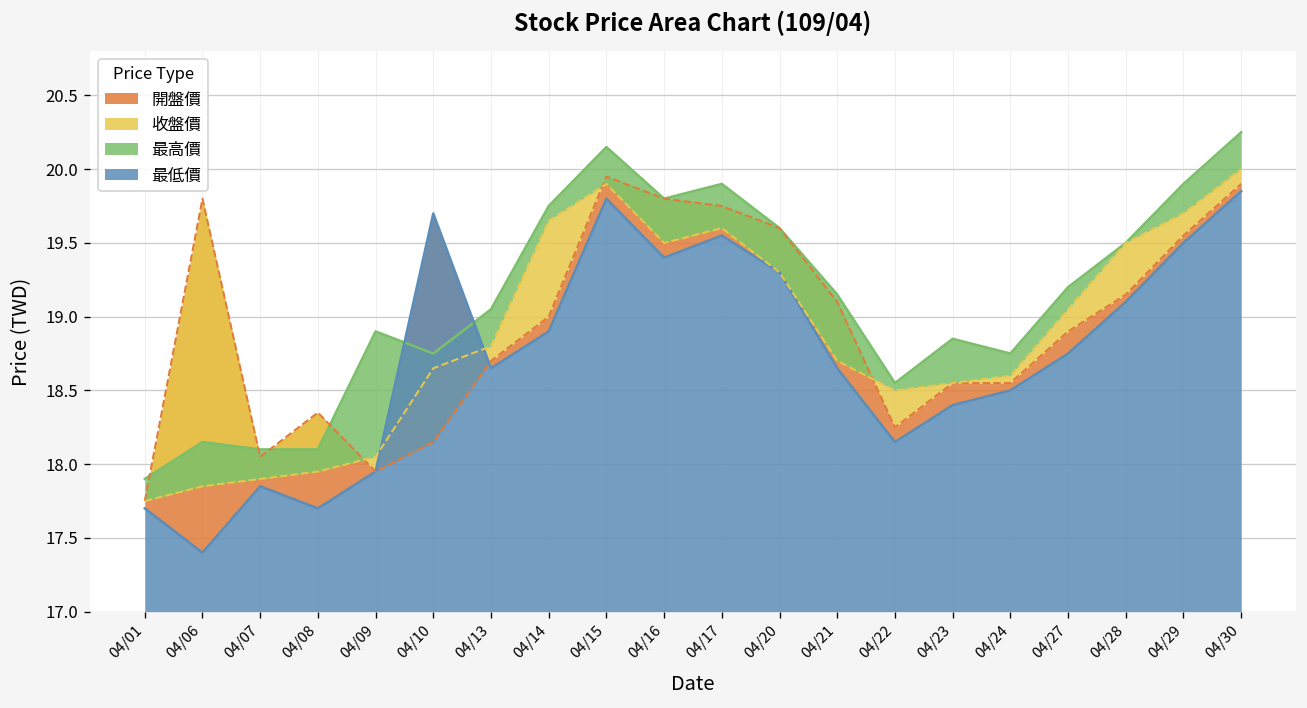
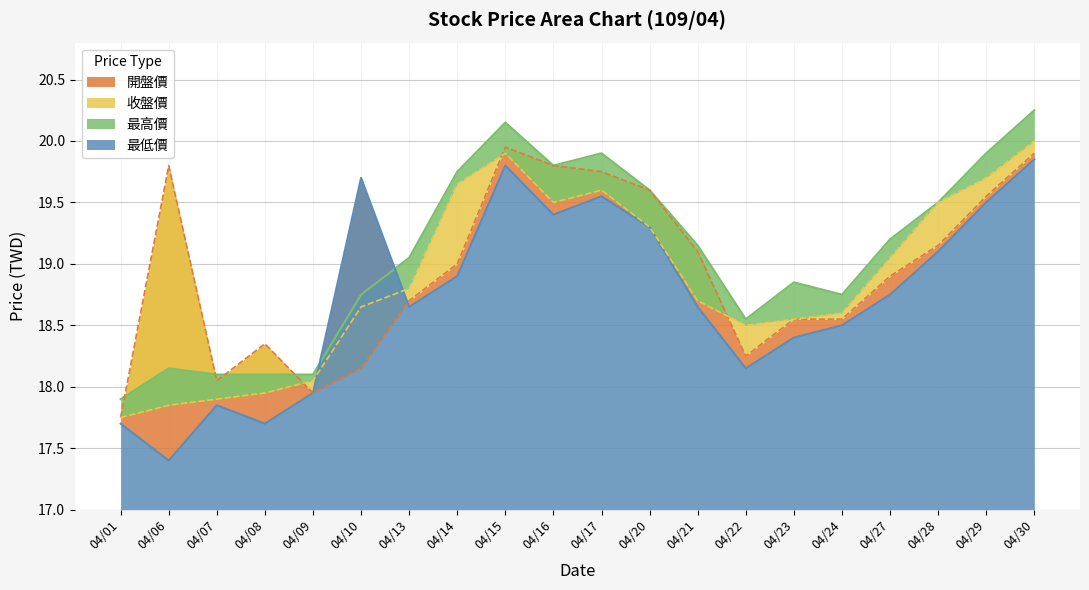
最高價, 04/09: 18.9 -> 18.1
